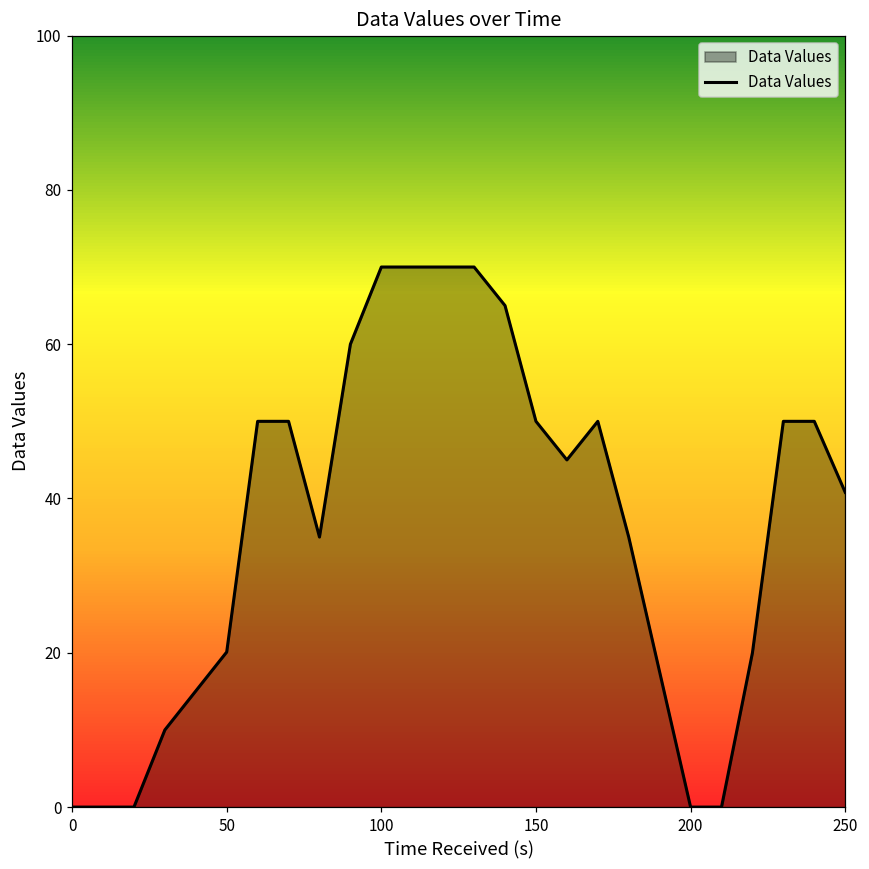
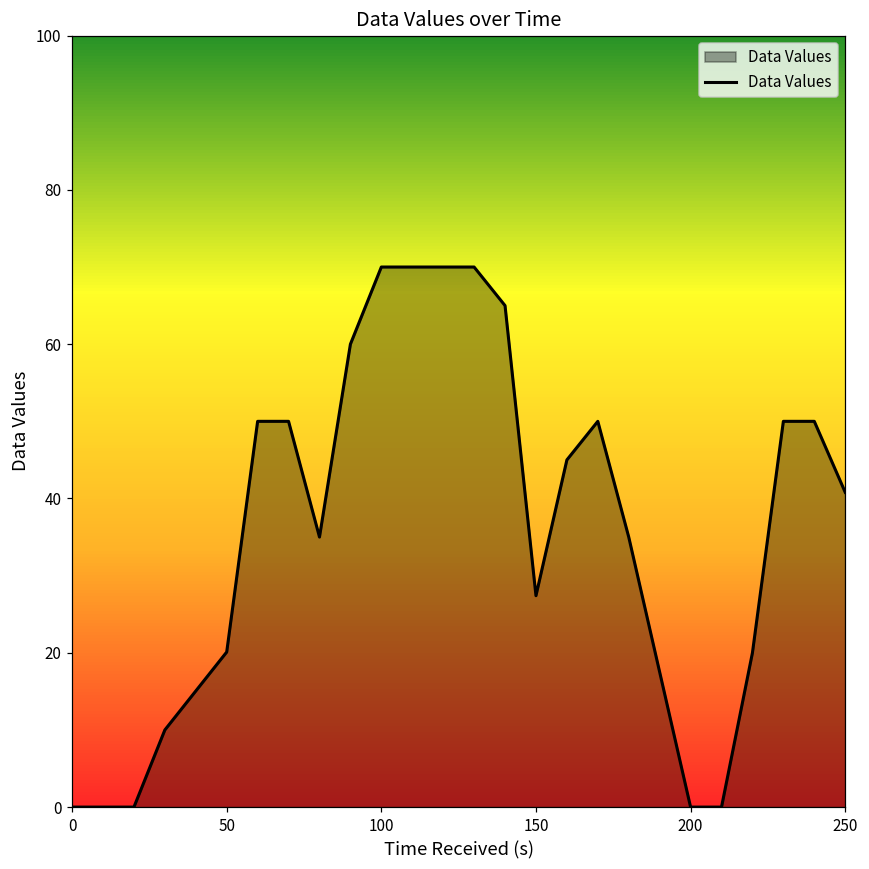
150: 50 -> 27
